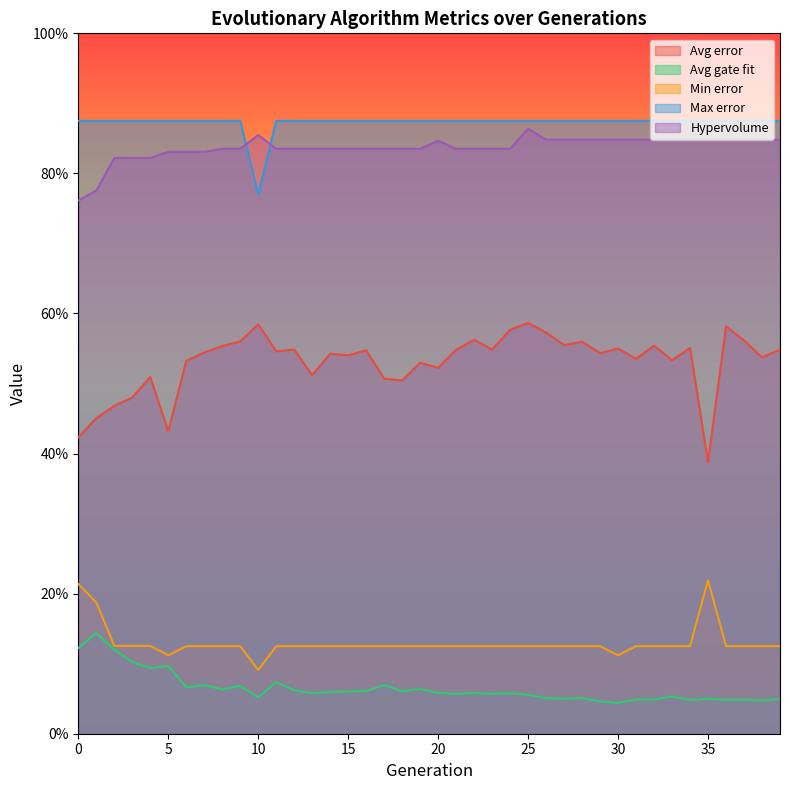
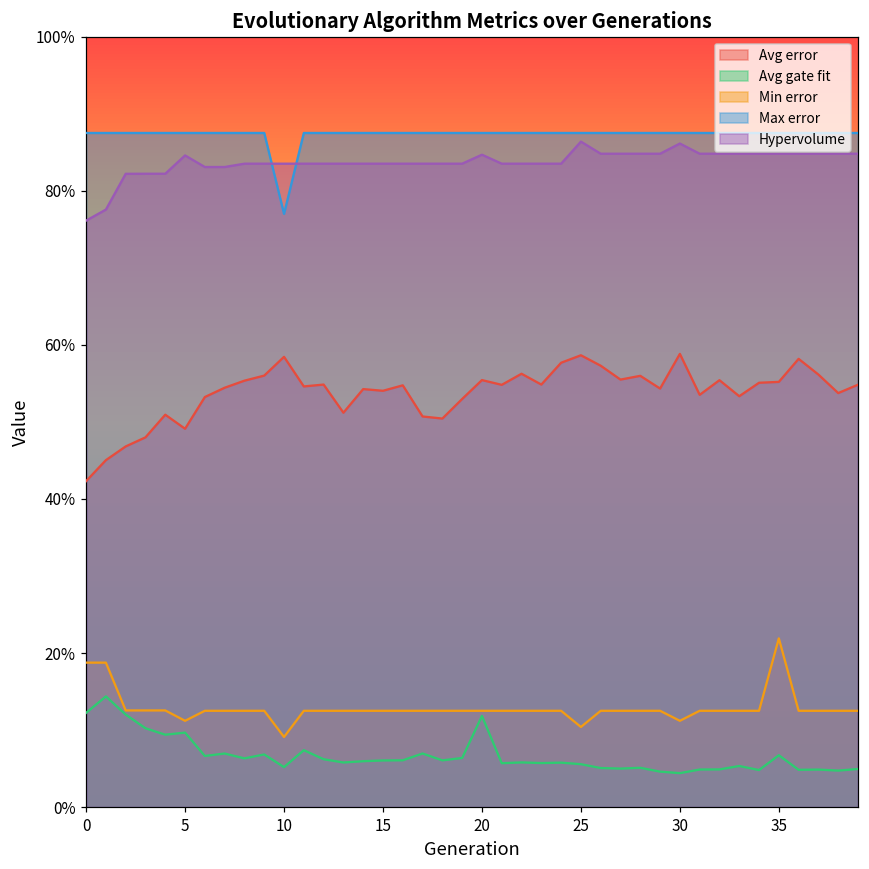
Min error, 0: 21% -> 19%
Avg error, 5: 43% -> 49%
Hypervolume, 5: 83% -> 85%
Hypervolume, 10: 85% -> 84%
Avg error, 20: 52% -> 55%
Avg gate fit, 20: 6% -> 12%
Min error, 25: 13% -> 10%
Avg error, 30: 55% -> 59%
Hypervolume, 30: 85% -> 86%
Avg error, 35: 39% -> 55%
Avg gate fit, 35: 5% -> 7%
